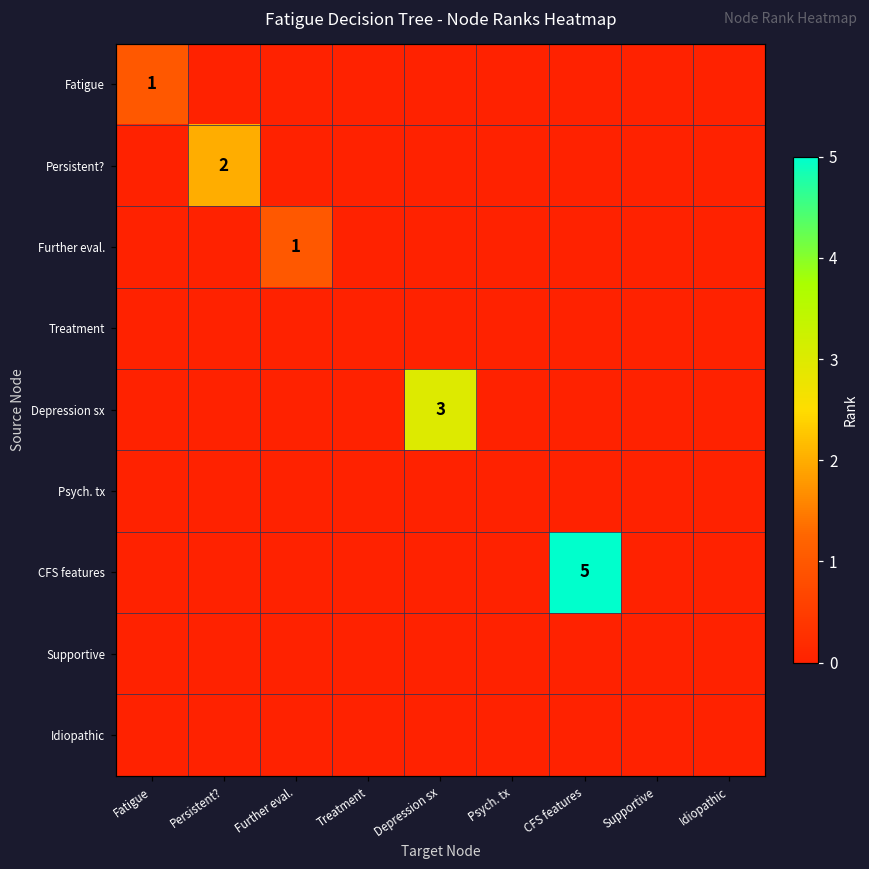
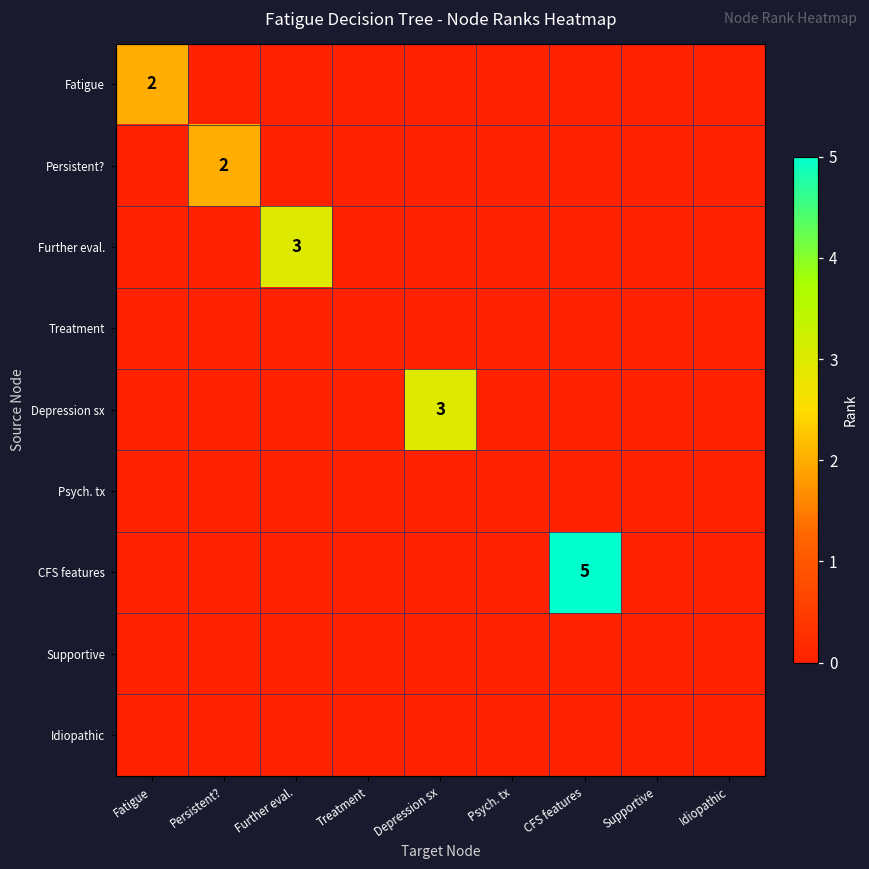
Fatigue, Fatigue: 1 -> 2
Further eval., Further eval.: 1 -> 3
